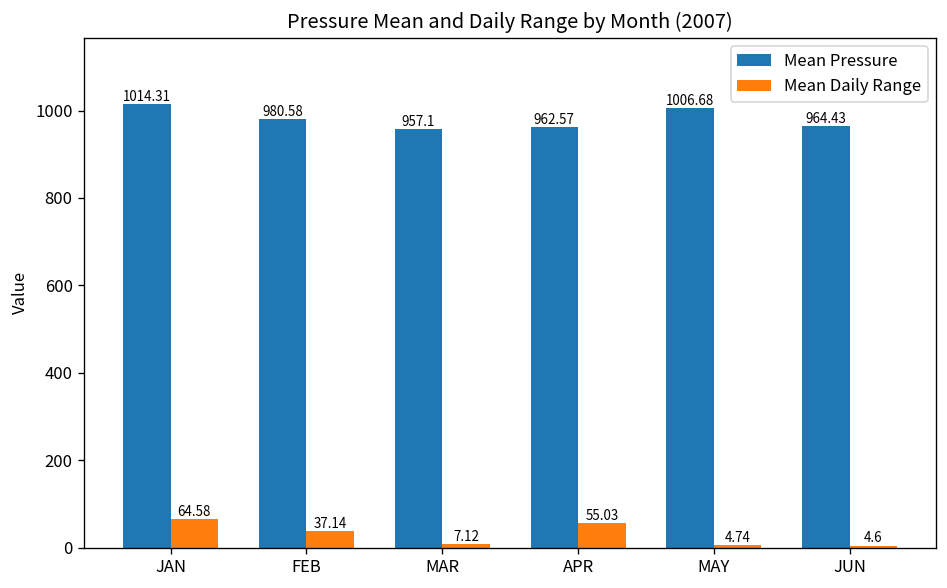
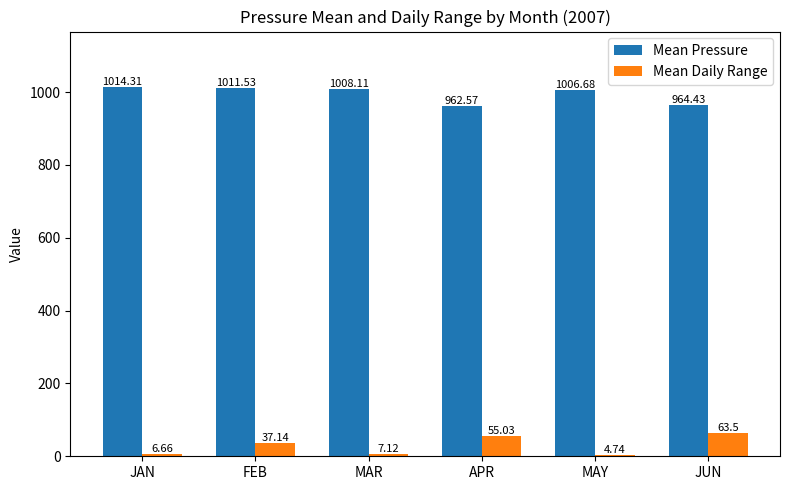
Mean Daily Range, JAN: 64.58 -> 6.66
Mean Pressure, FEB: 980.58 -> 1011.53
Mean Pressure, MAR: 957.1 -> 1008.11
Mean Daily Range, JUN: 4.6 -> 63.5
